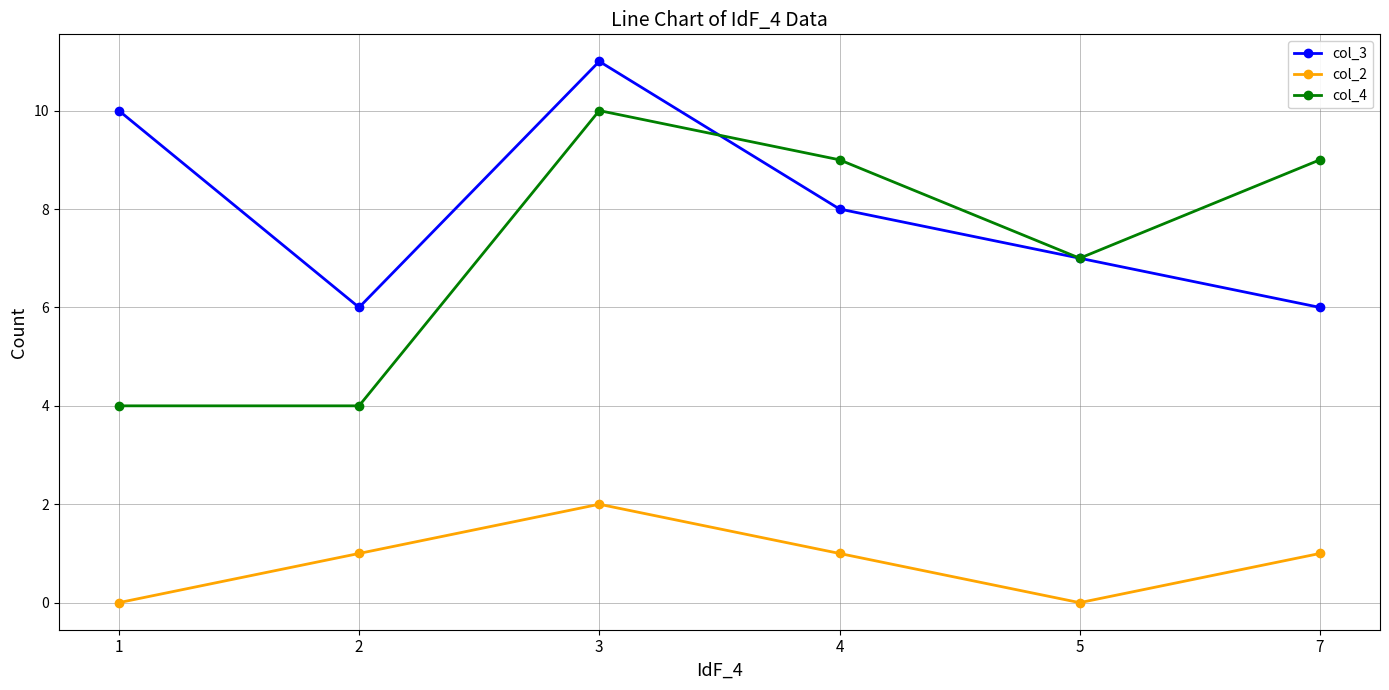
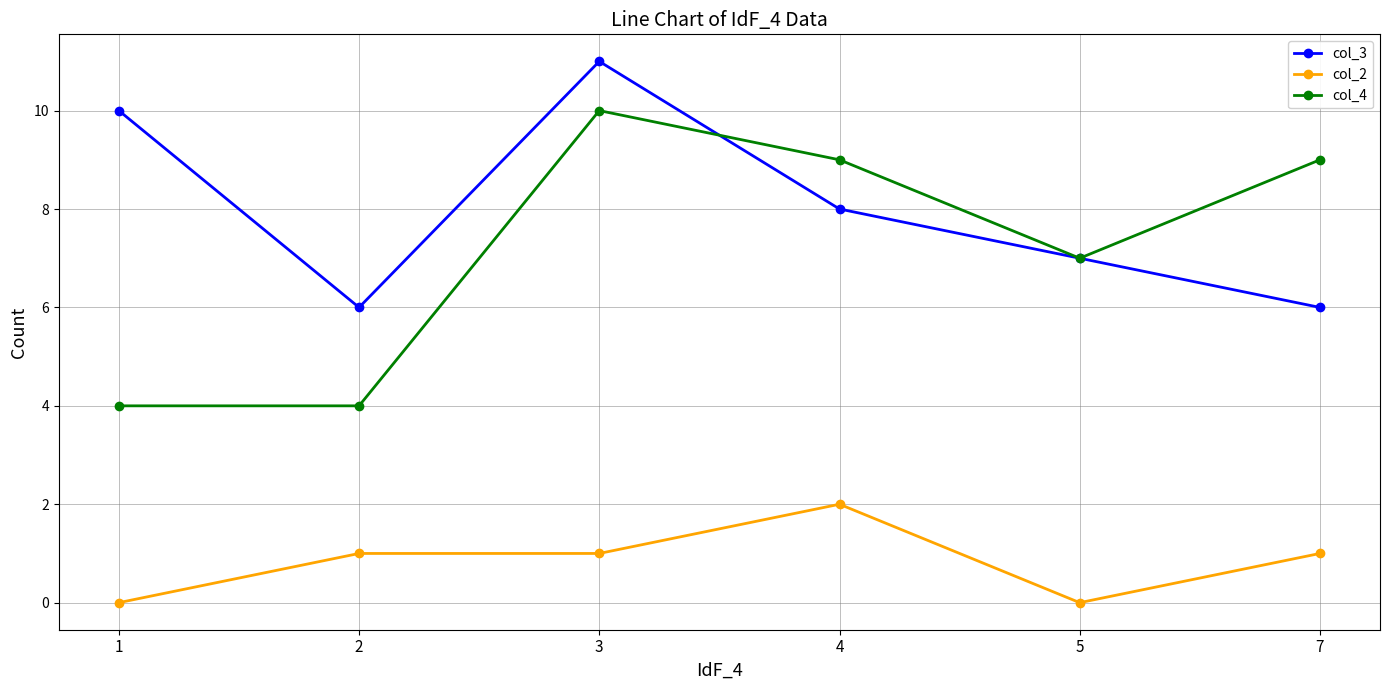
col_2, 3: 2 -> 1
col_2, 4: 1 -> 2
